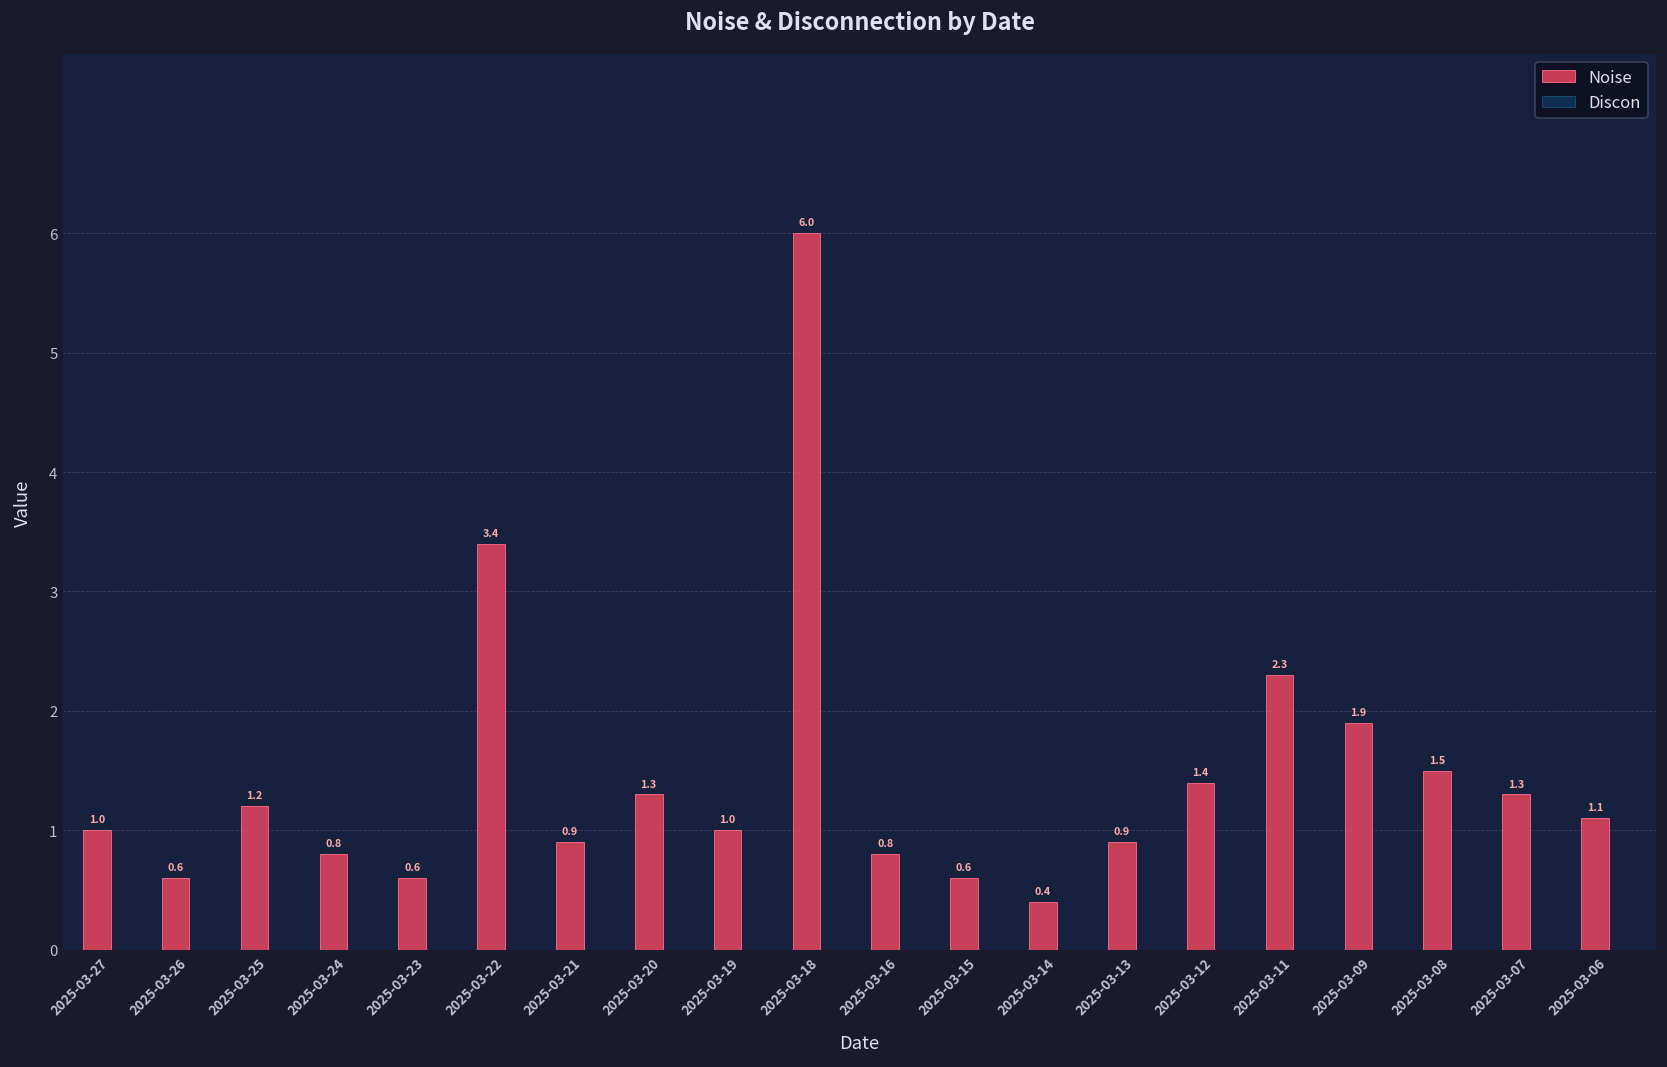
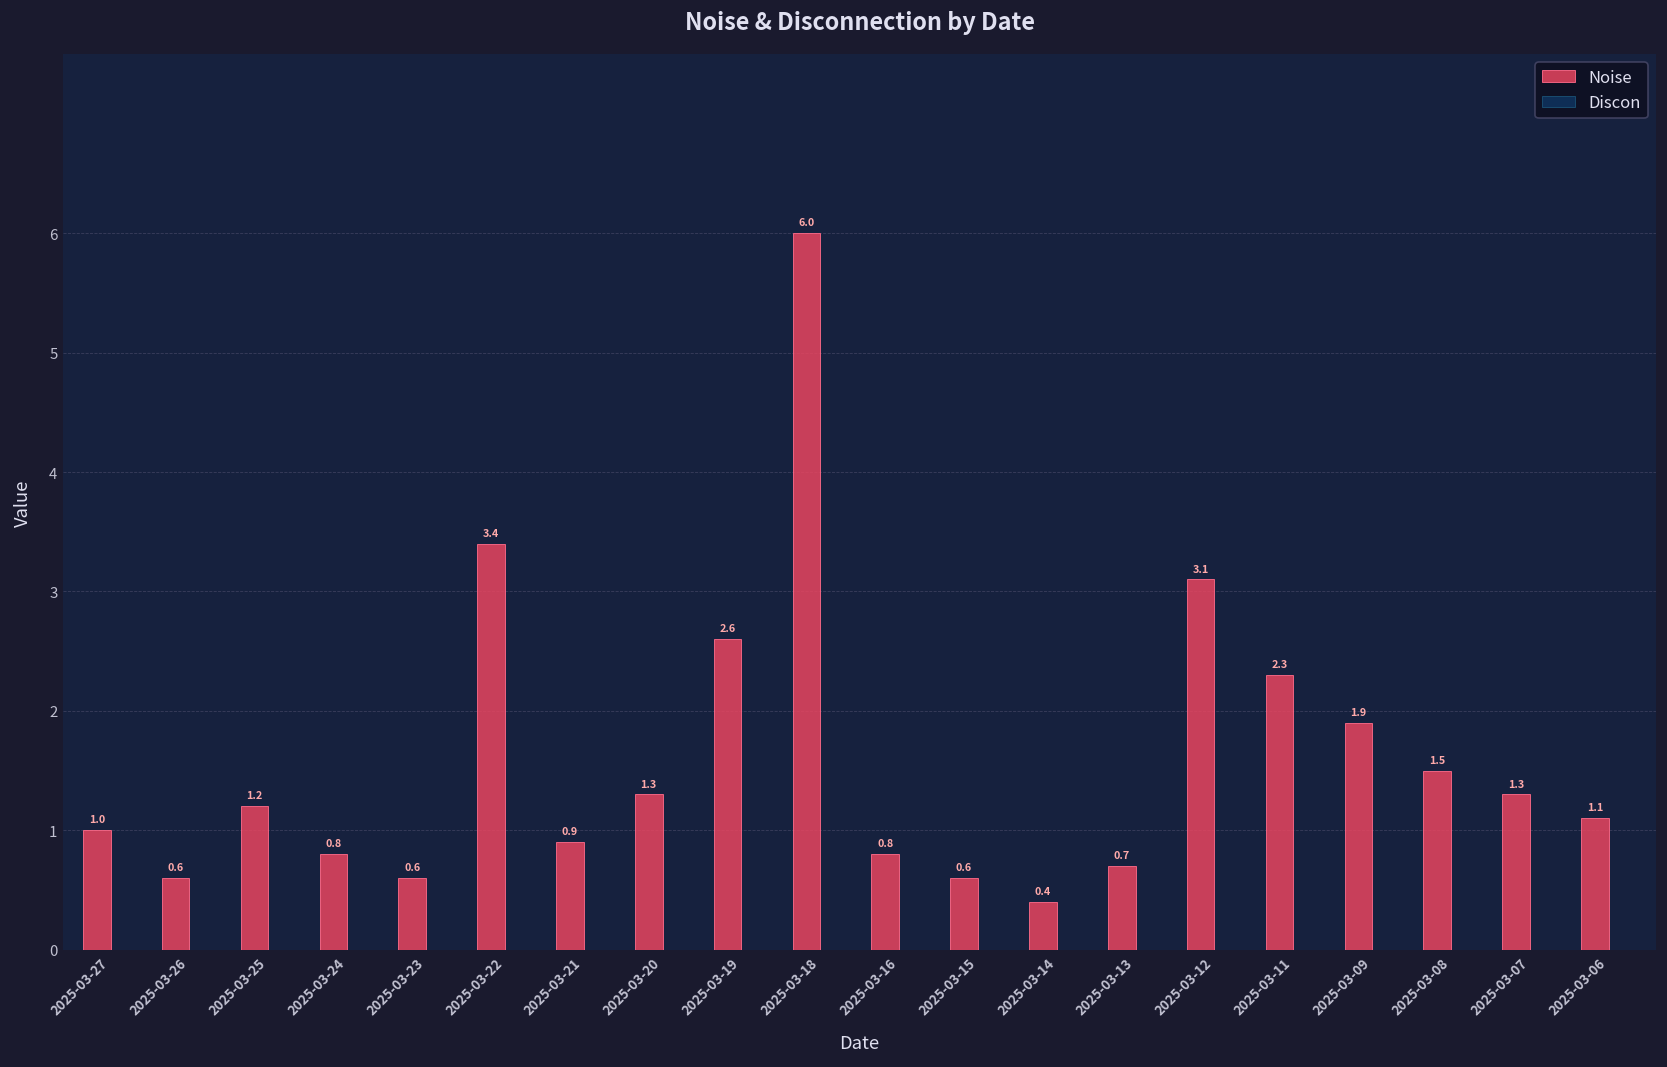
Noise, 2025-03-19: 1.0 -> 2.6
Noise, 2025-03-13: 0.9 -> 0.7
Noise, 2025-03-12: 1.4 -> 3.1
